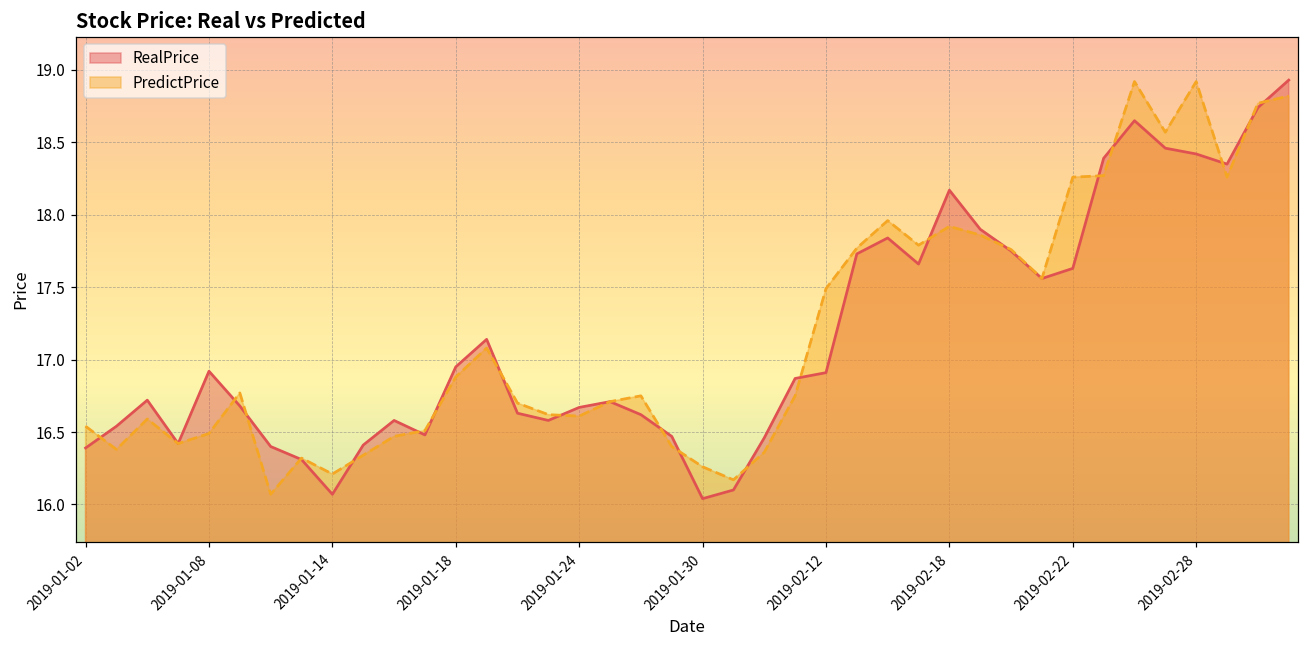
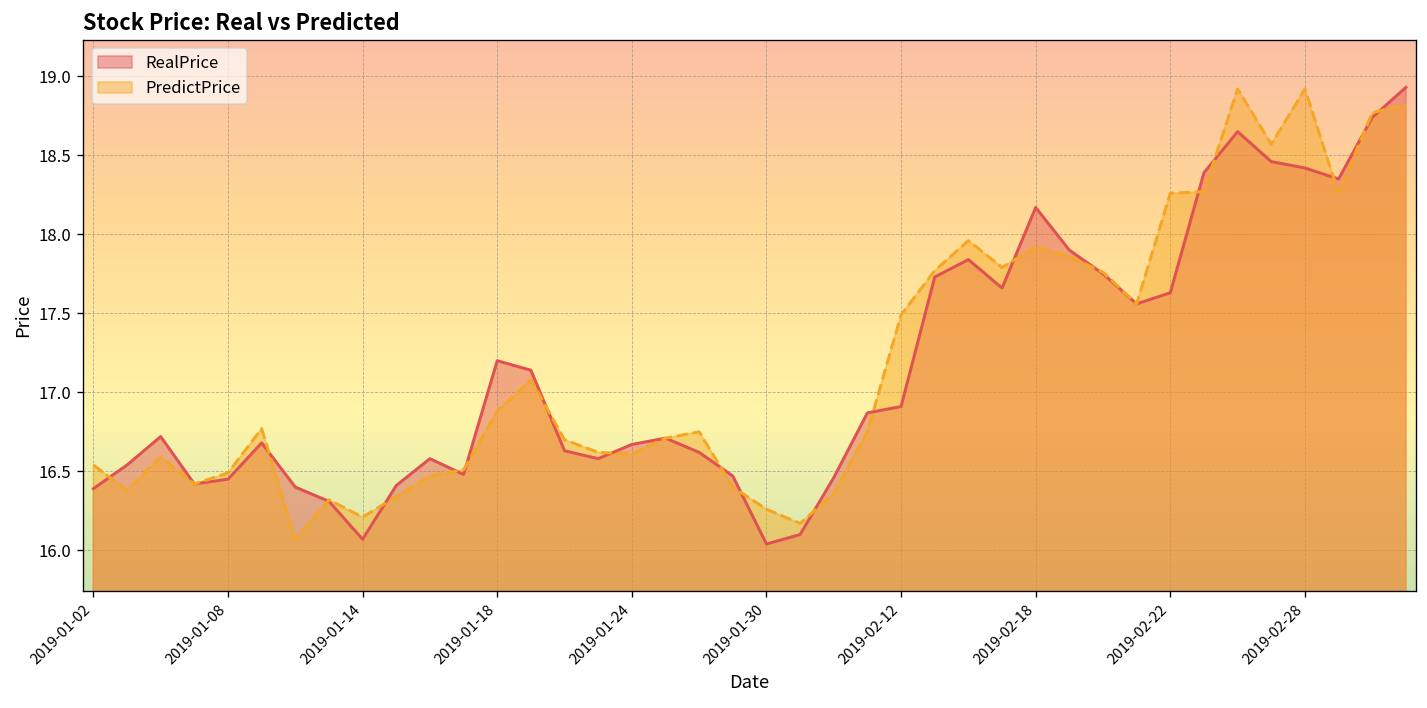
RealPrice, 2019-01-08: 16.92 -> 16.45
RealPrice, 2019-01-18: 16.95 -> 17.20
